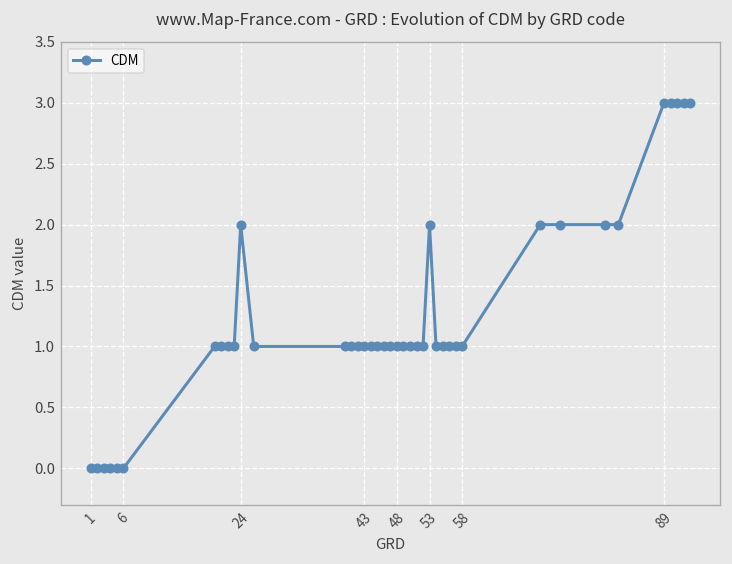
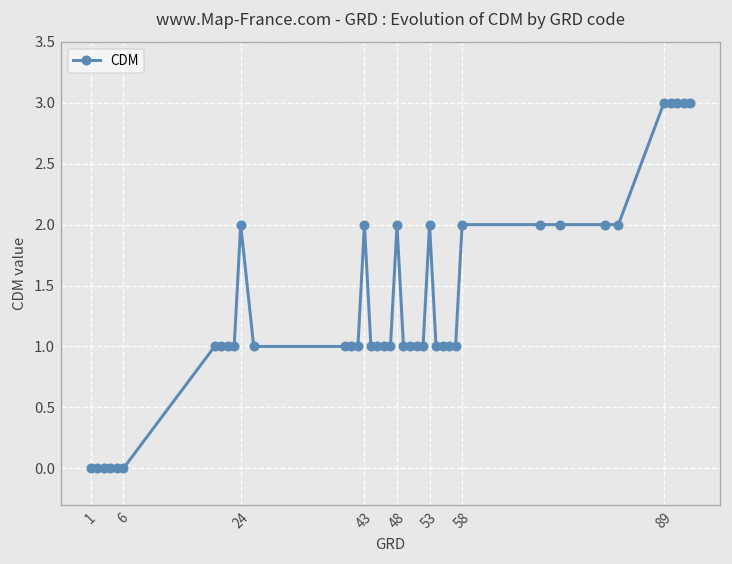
43: 1 -> 2
48: 1 -> 2
58: 1 -> 2
